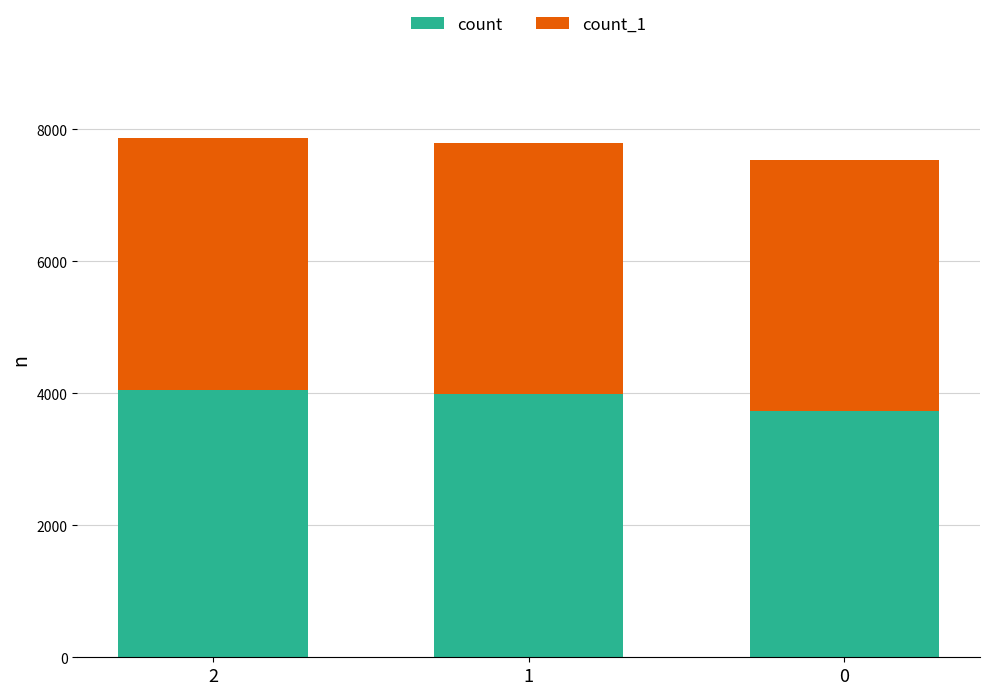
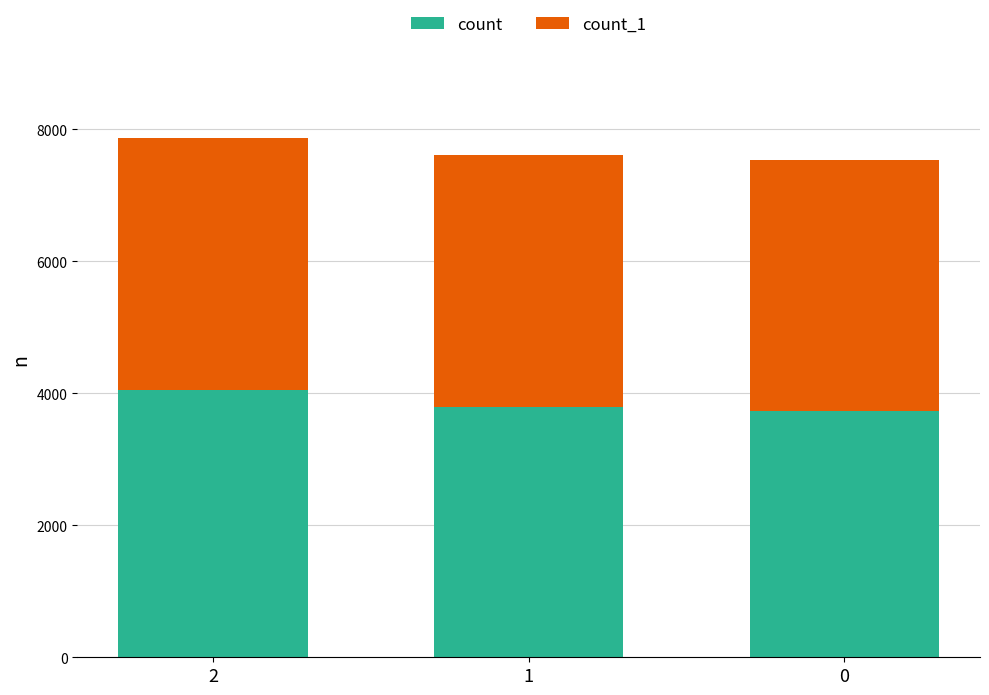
count, 1: 4000 -> 3800
